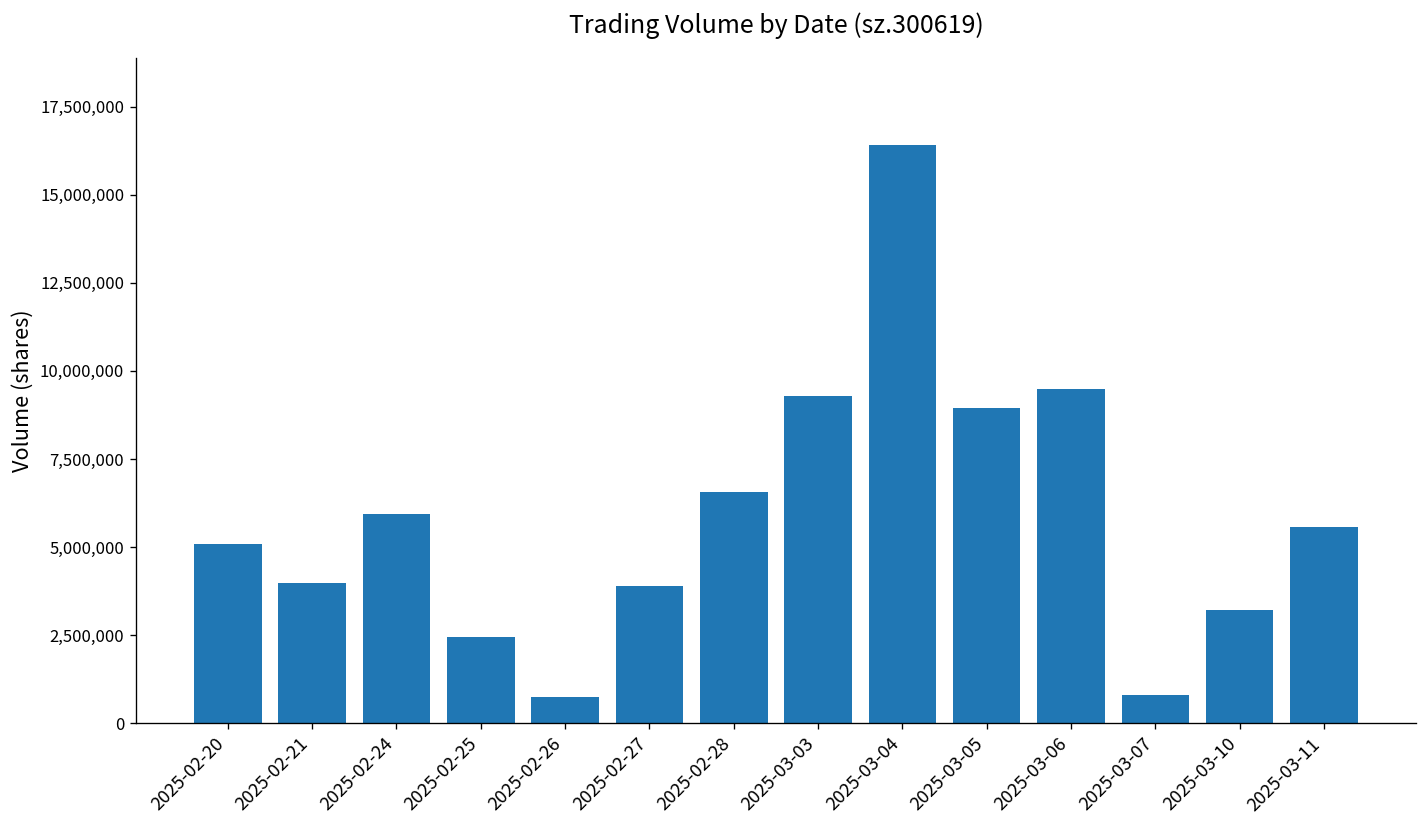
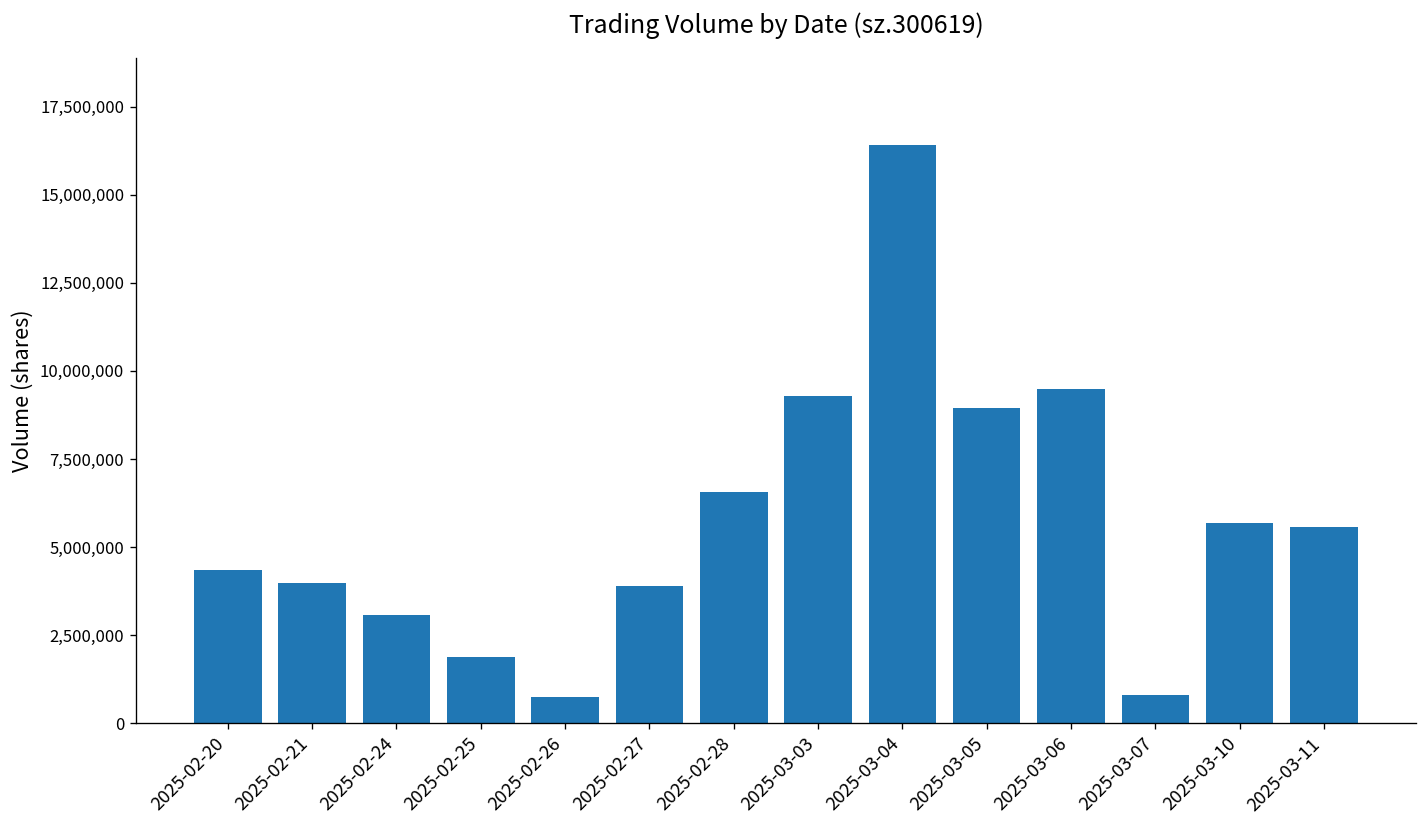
2025-02-20: 5,100,000 -> 4,300,000
2025-02-24: 5,900,000 -> 3,100,000
2025-02-25: 2,400,000 -> 1,900,000
2025-03-10: 3,200,000 -> 5,700,000
